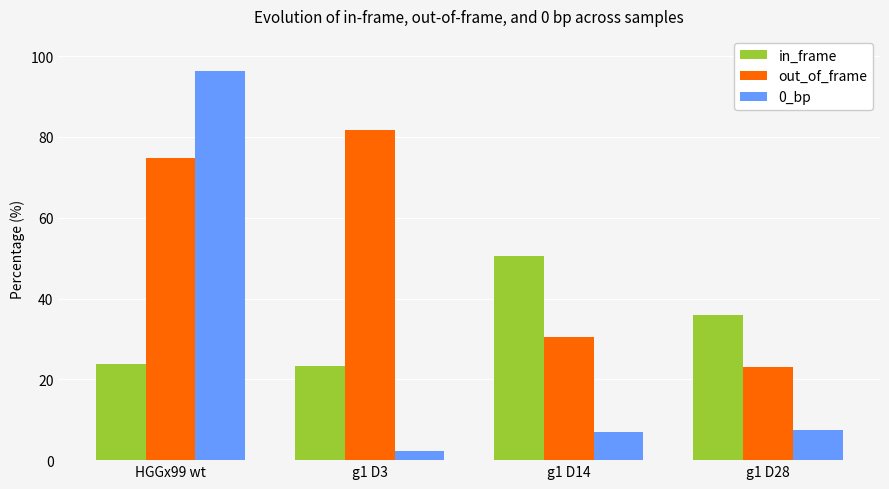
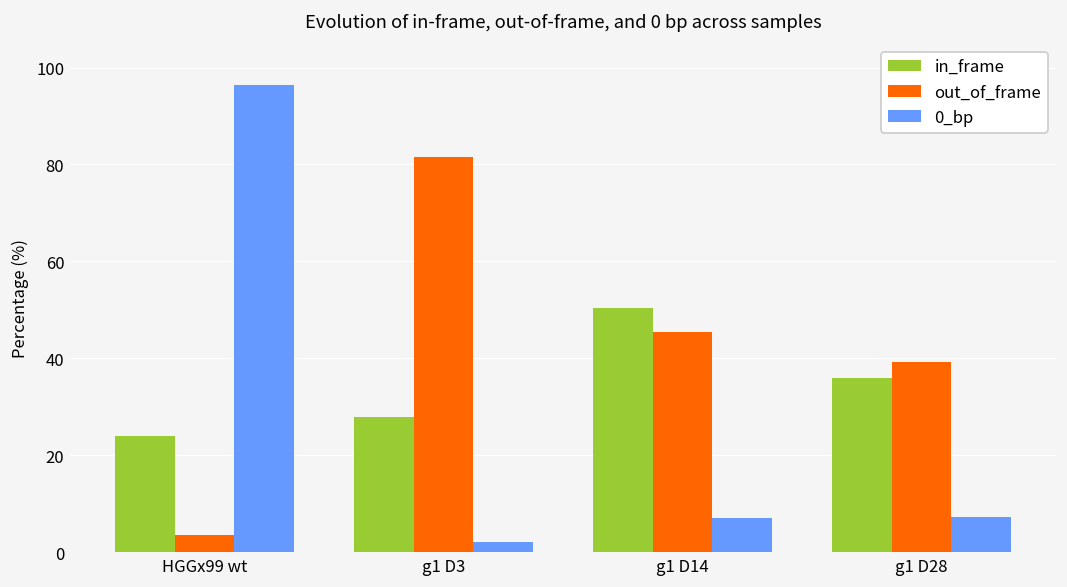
out_of_frame, HGGx99 wt: 75 -> 4
in_frame, g1 D3: 23 -> 28
out_of_frame, g1 D14: 30 -> 45
out_of_frame, g1 D28: 23 -> 39
